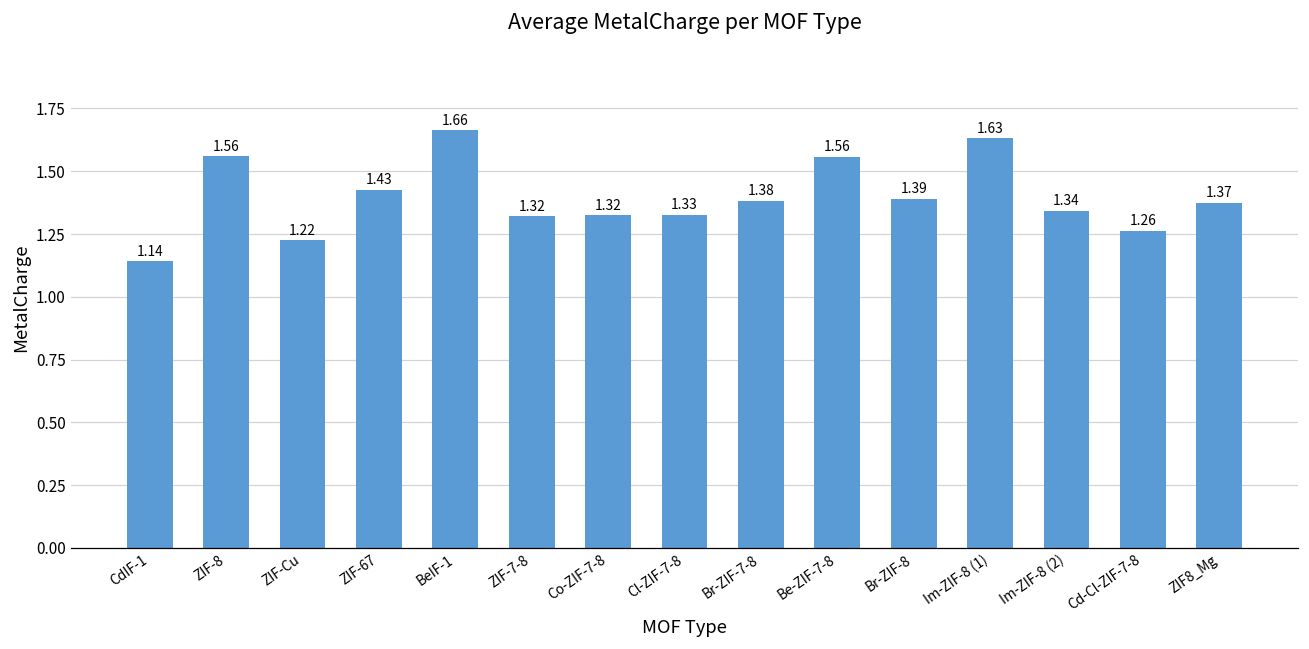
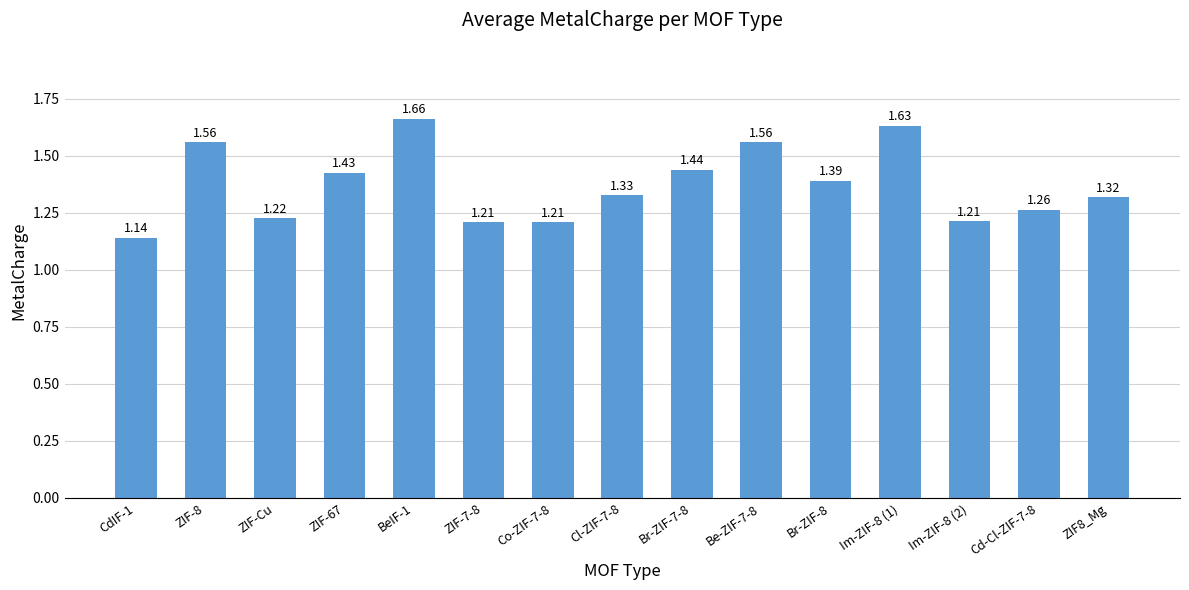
ZIF-7-8: 1.32 -> 1.21
Co-ZIF-7-8: 1.32 -> 1.21
Br-ZIF-7-8: 1.38 -> 1.44
Im-ZIF-8 (2): 1.34 -> 1.21
ZIF8_Mg: 1.37 -> 1.32
